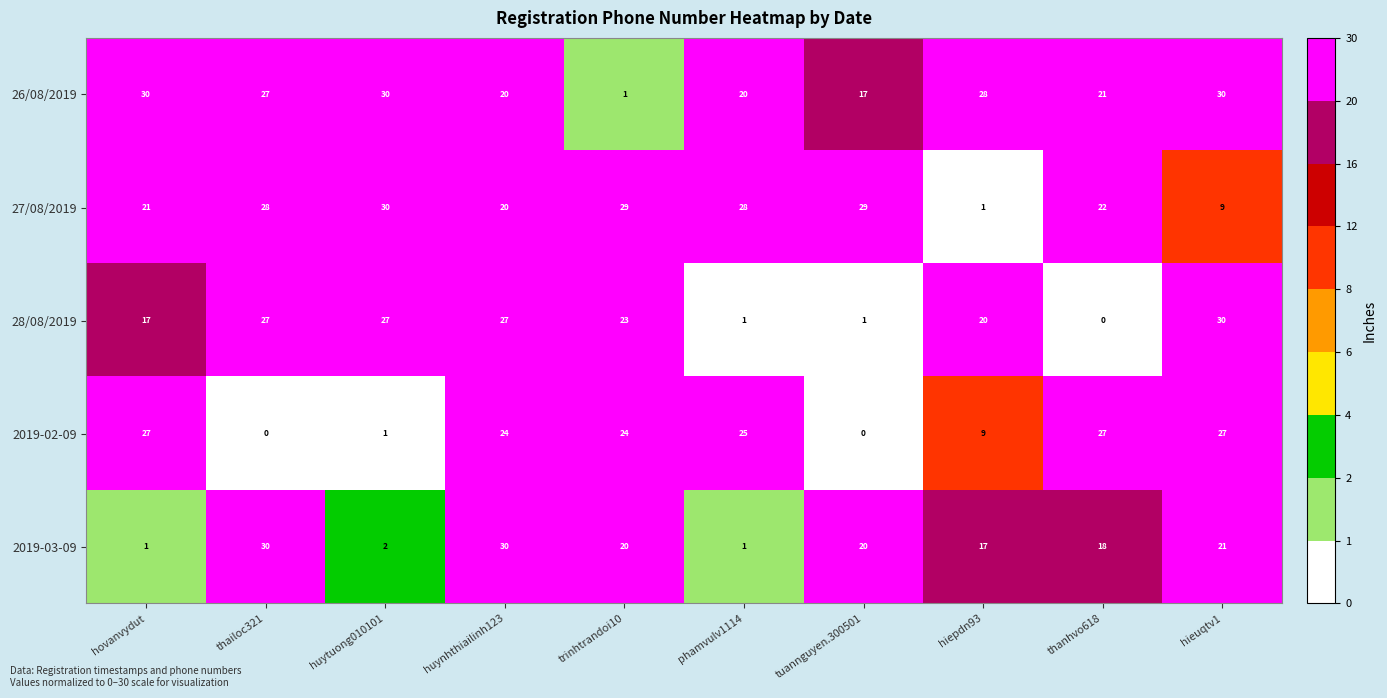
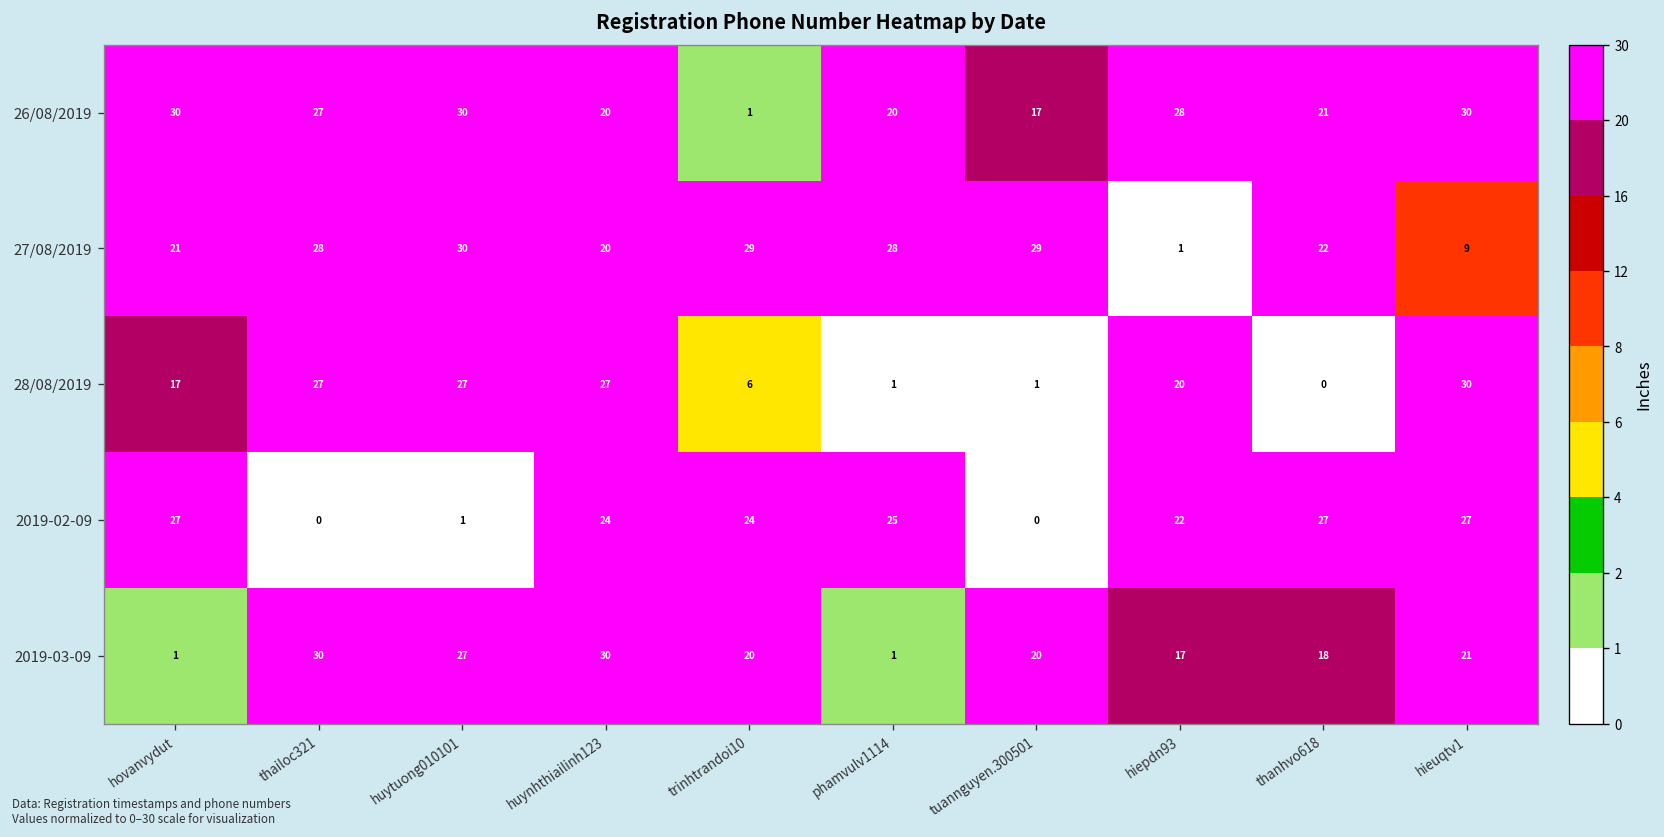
28/08/2019, trinhtrandoi10: 23 -> 6
2019-02-09, hiepdn93: 9 -> 22
2019-03-09, huytuong010101: 2 -> 27
